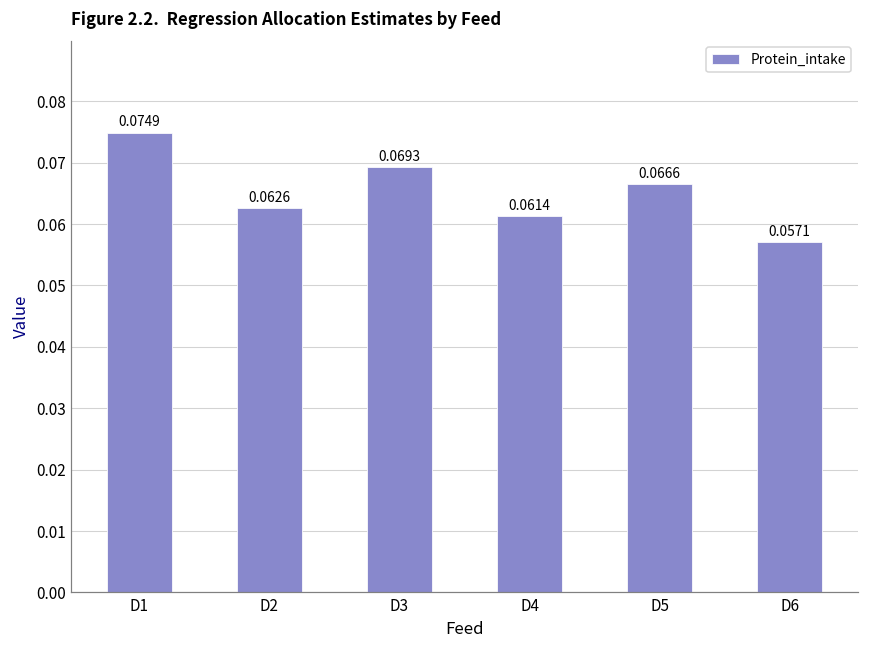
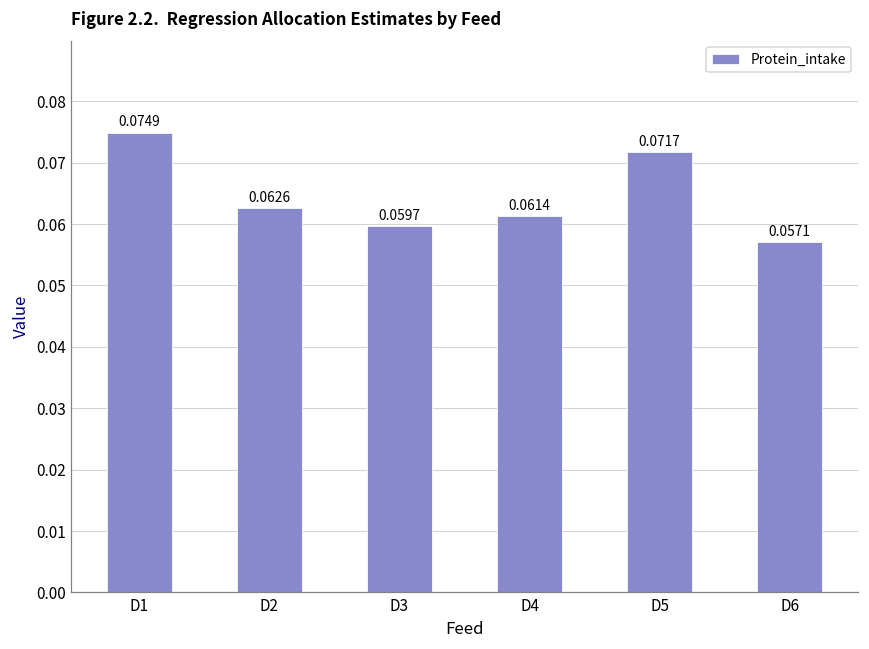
D3: 0.0693 -> 0.0597
D5: 0.0666 -> 0.0717
